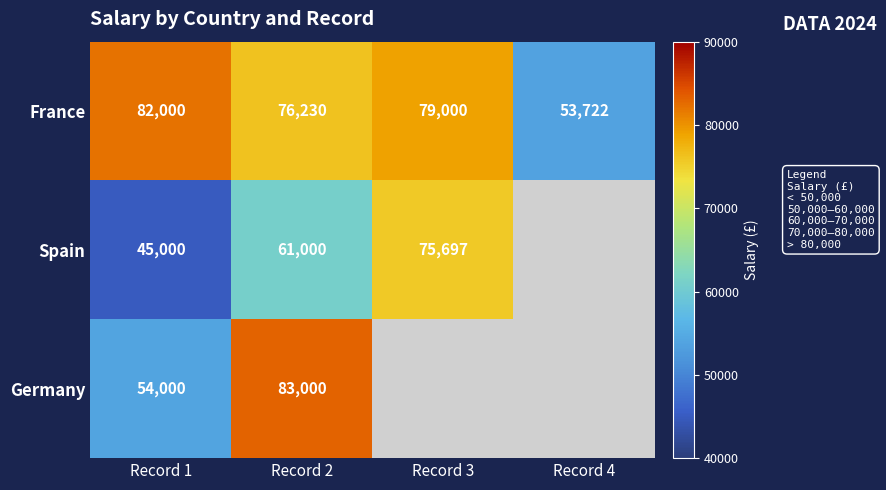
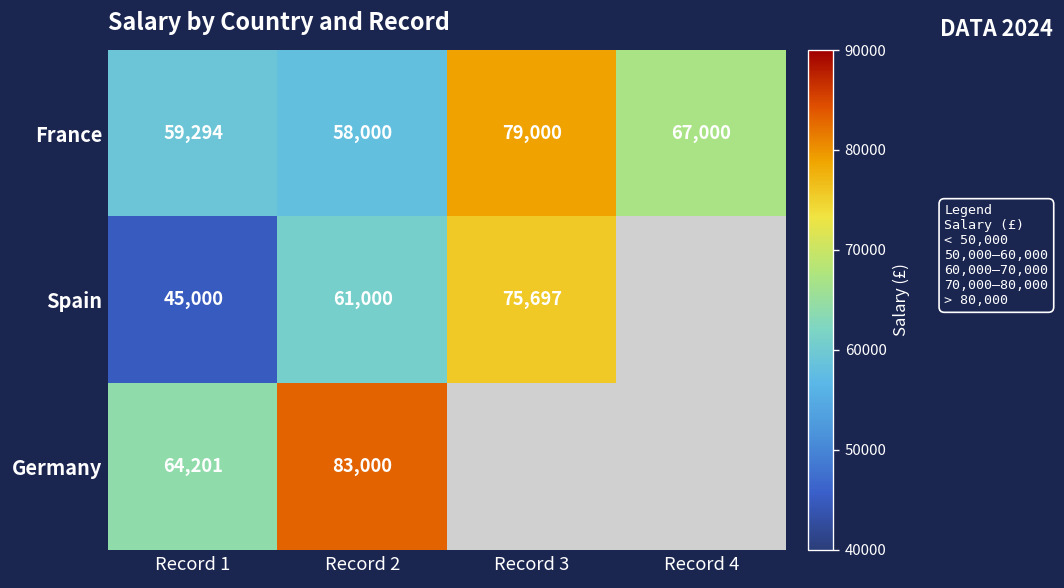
France, Record 1: 82,000 -> 59,294
France, Record 2: 76,230 -> 58,000
France, Record 4: 53,722 -> 67,000
Germany, Record 1: 54,000 -> 64,201
